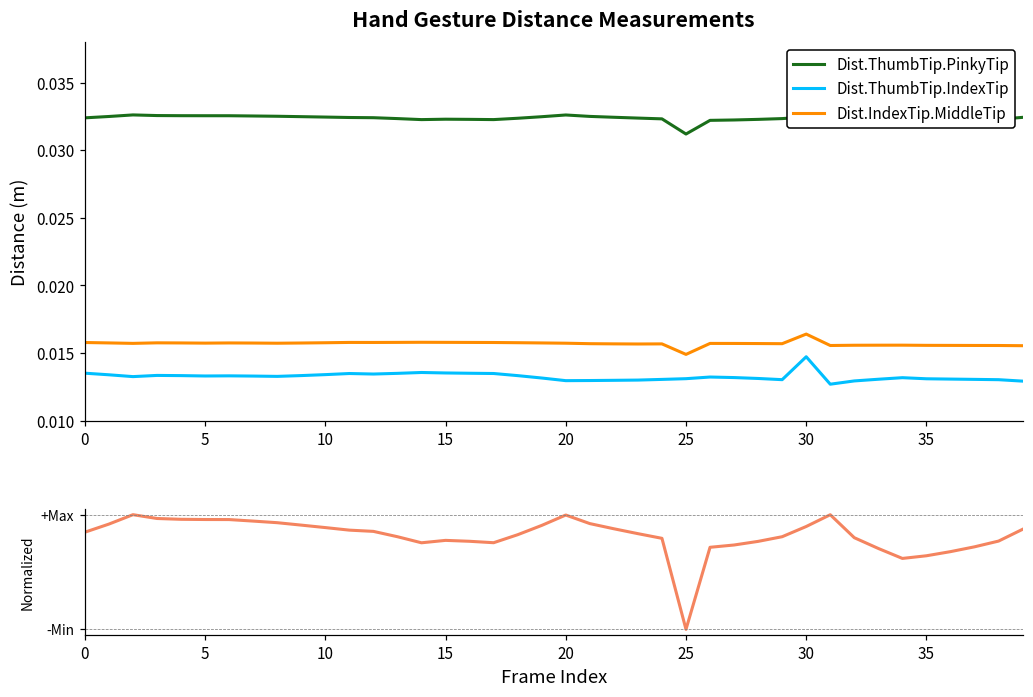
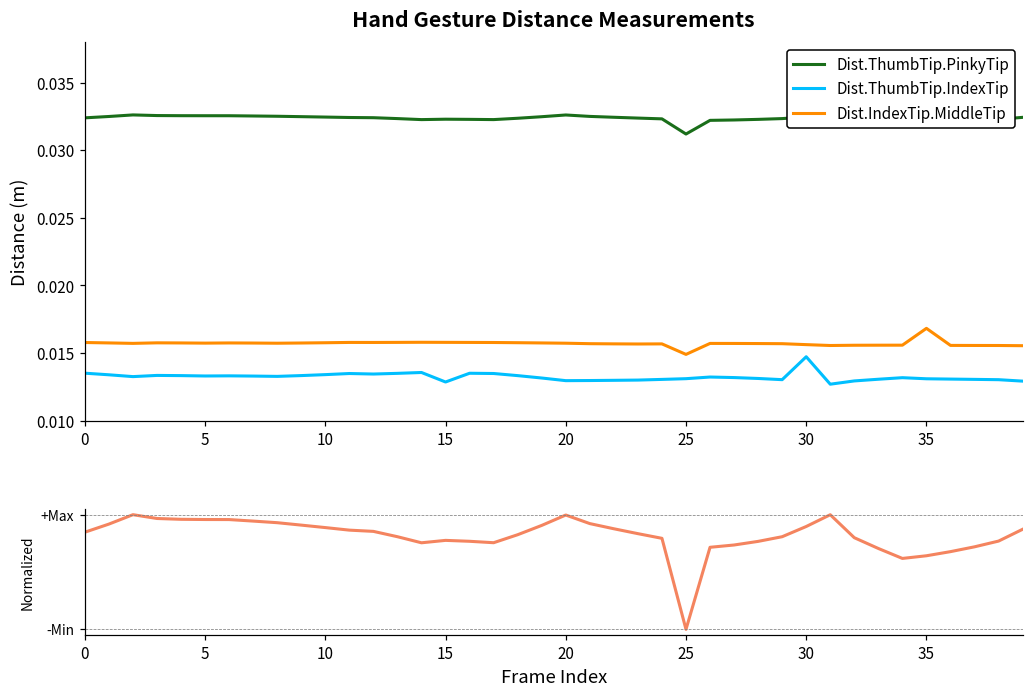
Hand Gesture Distance Measurements, Dist.ThumbTip.IndexTip, 15: 0.0135 -> 0.0129
Hand Gesture Distance Measurements, Dist.IndexTip.MiddleTip, 30: 0.0164 -> 0.0156
Hand Gesture Distance Measurements, Dist.IndexTip.MiddleTip, 35: 0.0156 -> 0.0168
